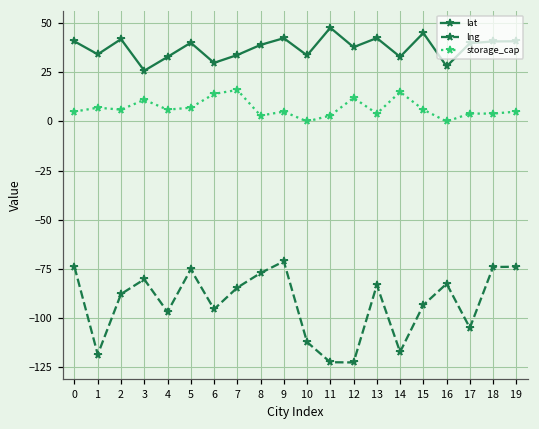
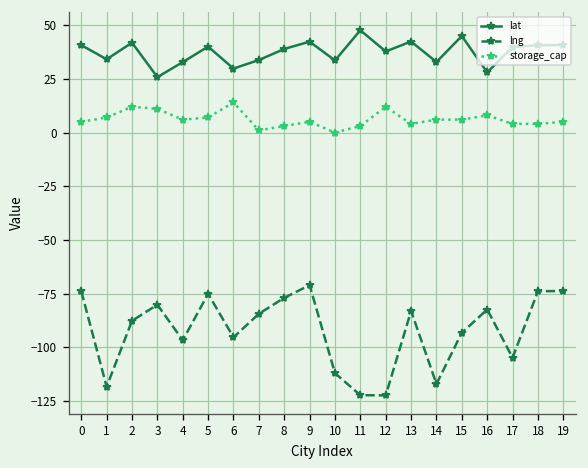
storage_cap, 2: 6 -> 12
storage_cap, 7: 16 -> 1
storage_cap, 14: 15 -> 6
storage_cap, 16: 0 -> 8
